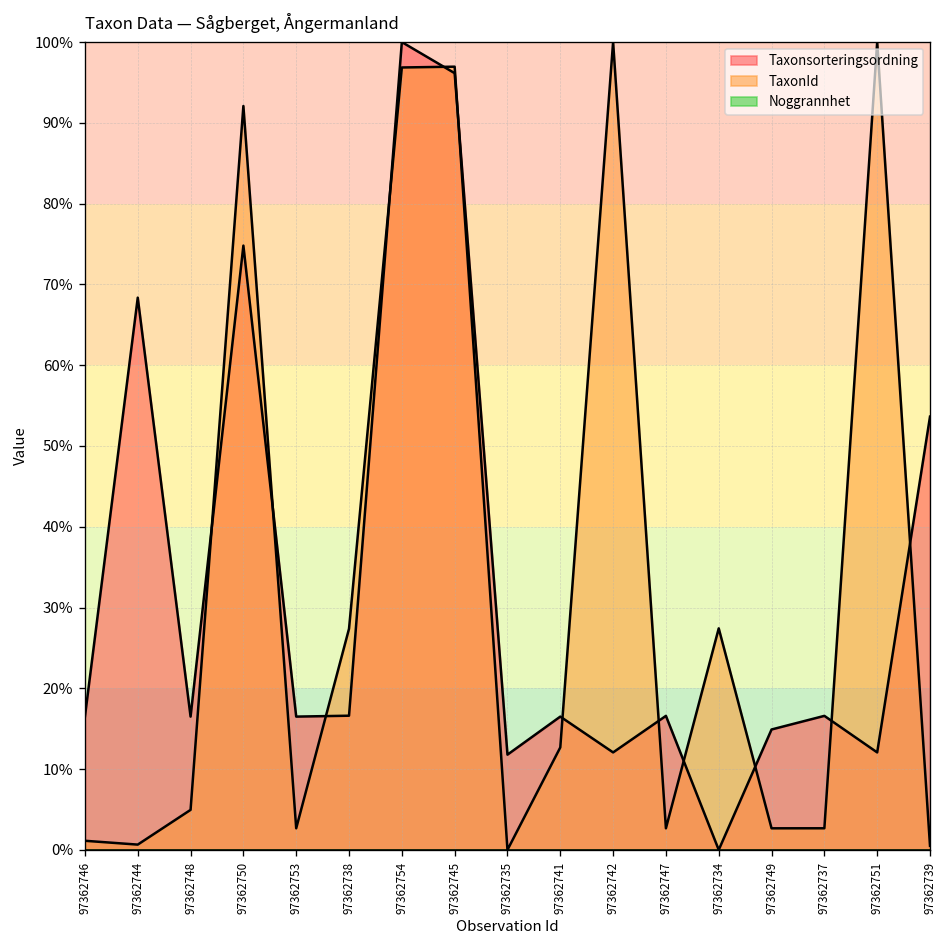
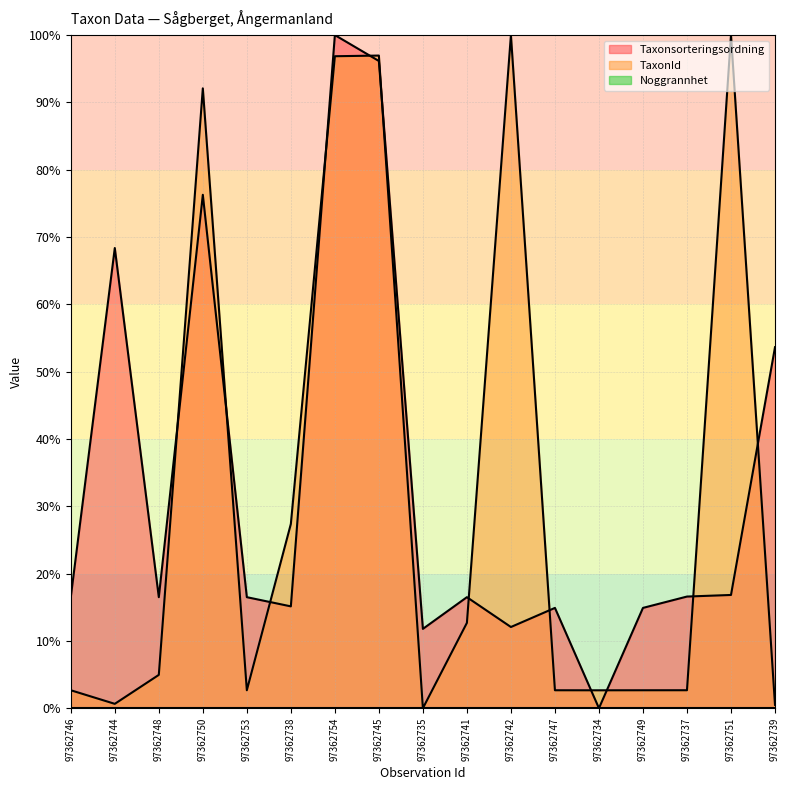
TaxonId, 97362746: 1% -> 3%
Taxonsorteringsordning, 97362750: 75% -> 76%
Taxonsorteringsordning, 97362738: 17% -> 15%
Taxonsorteringsordning, 97362747: 17% -> 15%
TaxonId, 97362734: 27% -> 3%
Taxonsorteringsordning, 97362751: 12% -> 17%
